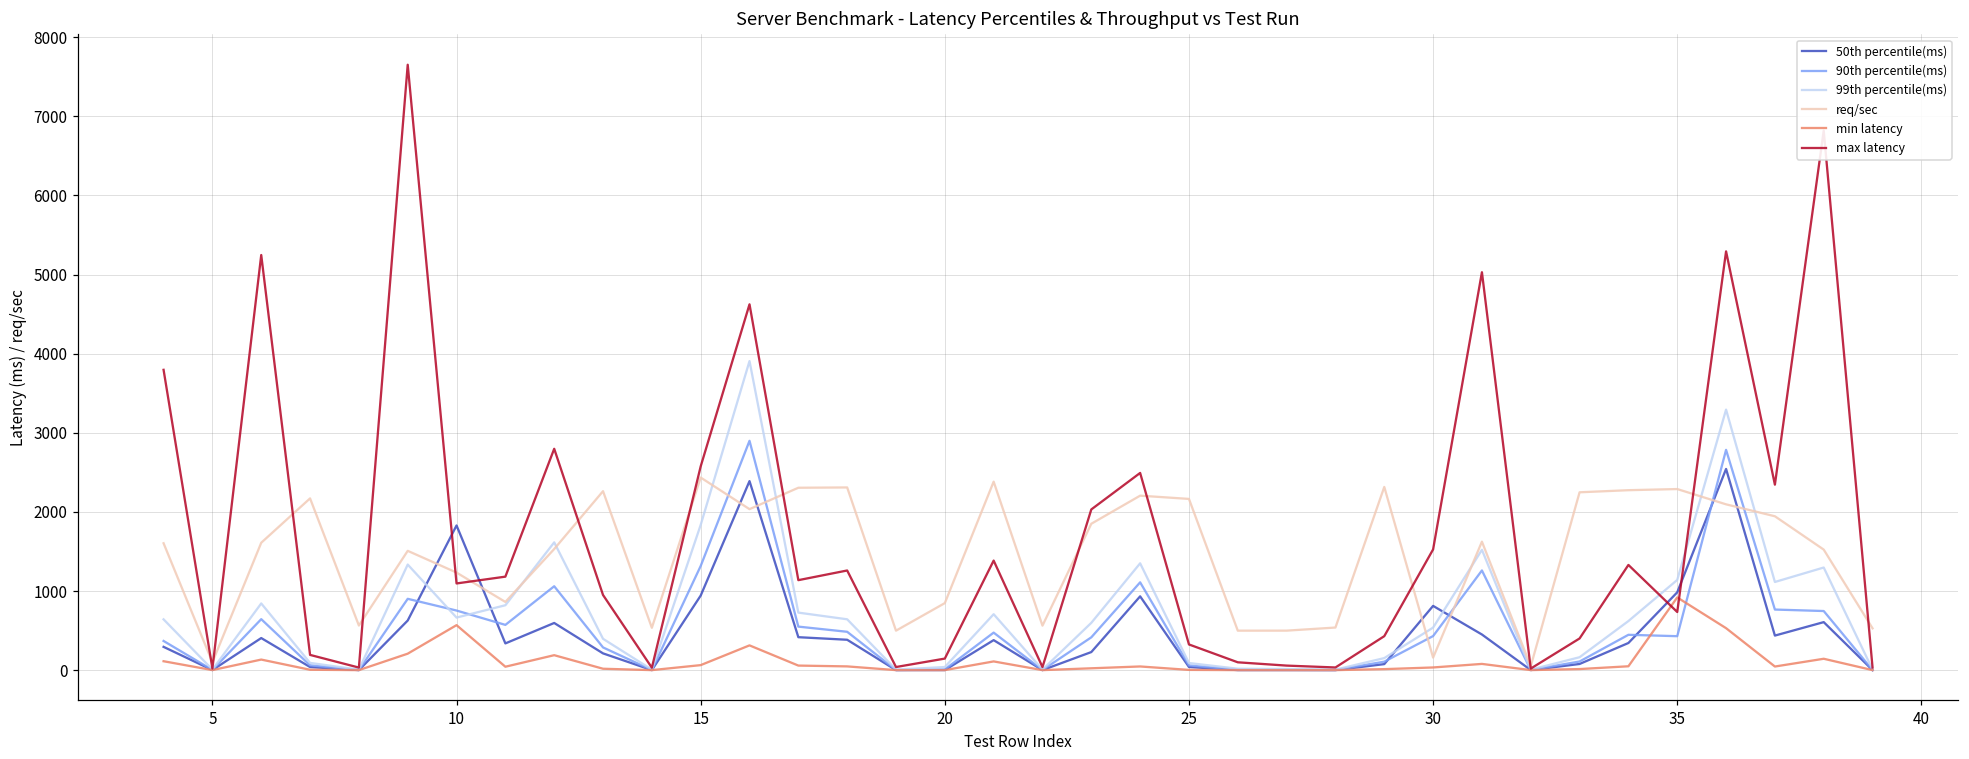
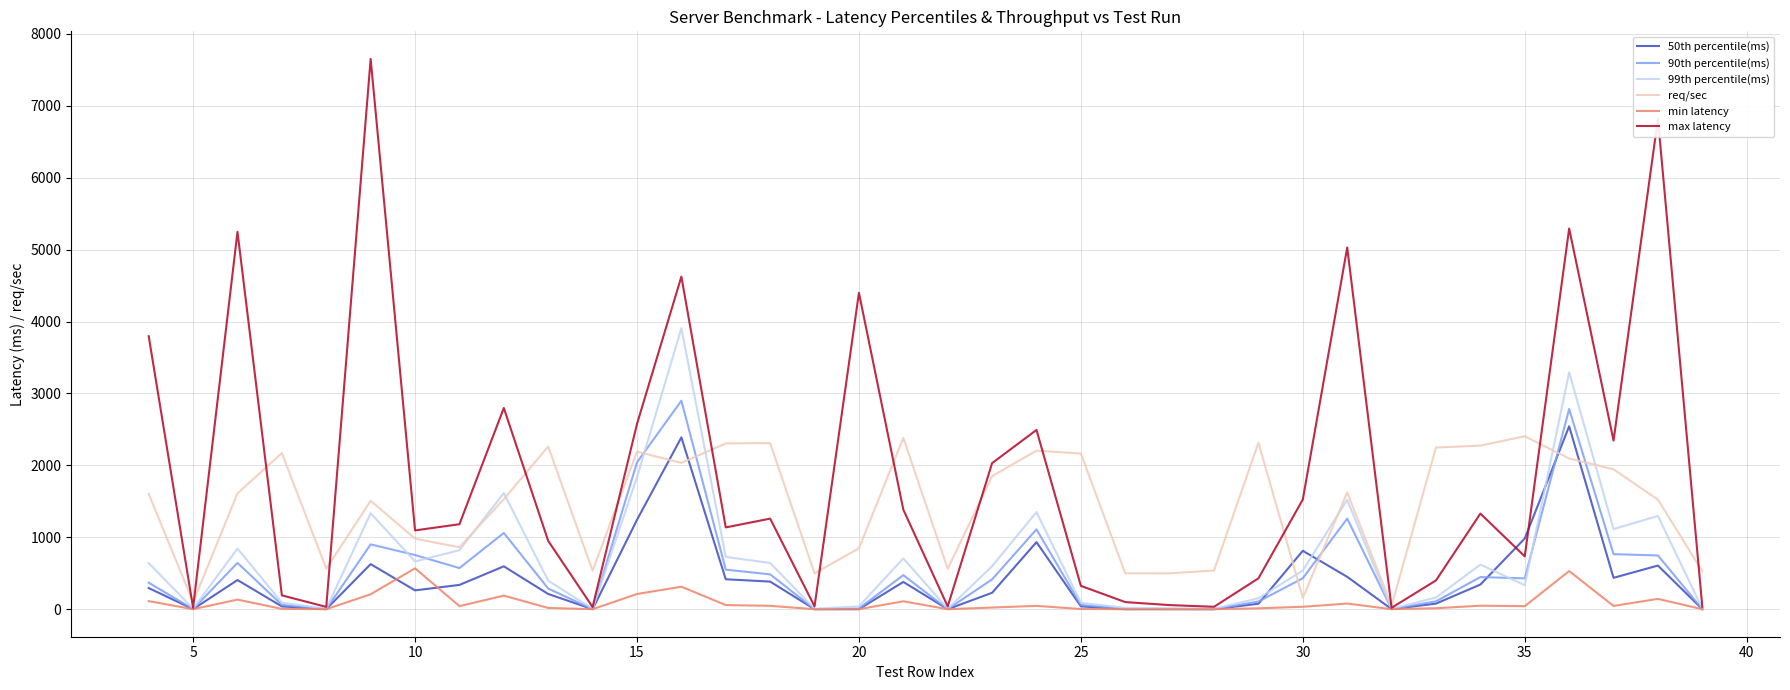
50th percentile(ms), 10: 1800 -> 300
req/sec, 10: 1200 -> 1000
50th percentile(ms), 15: 900 -> 1200
90th percentile(ms), 15: 1300 -> 2000
req/sec, 15: 2400 -> 2200
min latency, 15: 100 -> 200
max latency, 20: 100 -> 4400
99th percentile(ms), 35: 1100 -> 300
req/sec, 35: 2300 -> 2400
min latency, 35: 900 -> 0
